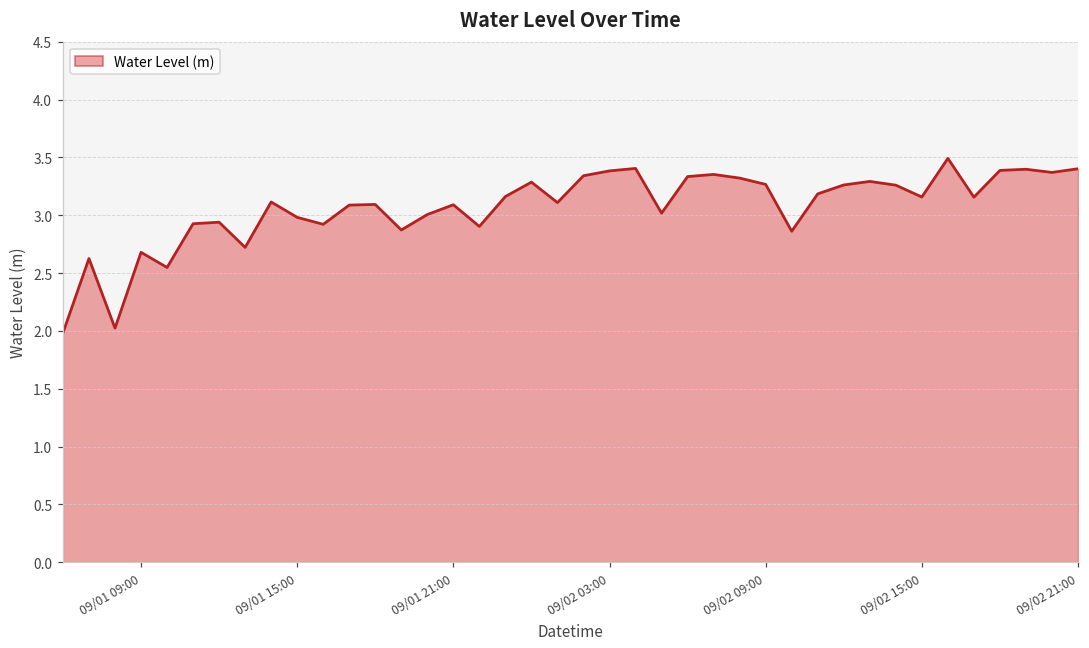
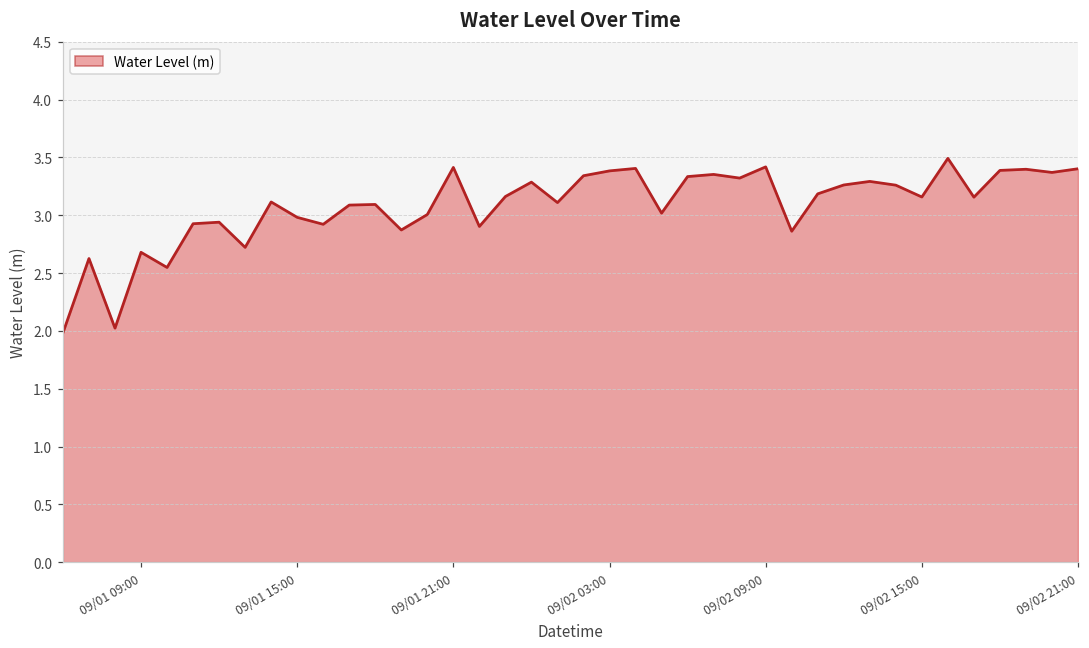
09/01 21:00: 3.09 -> 3.41
09/02 09:00: 3.27 -> 3.42
